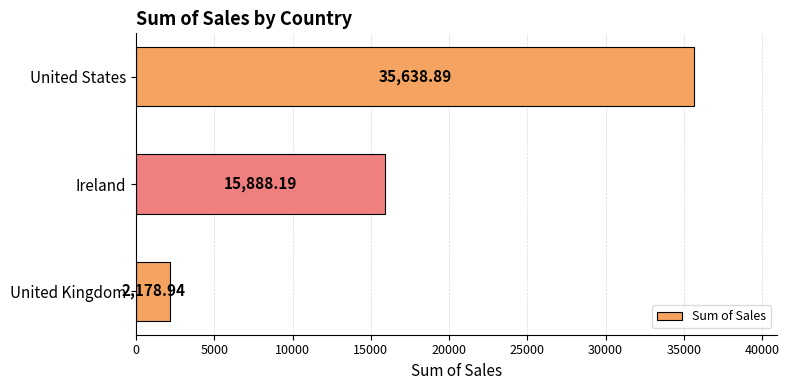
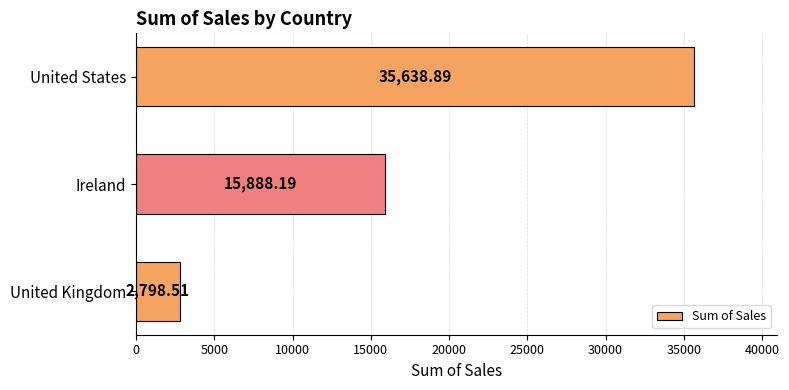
United Kingdom: 2,178.94 -> 2,798.51
